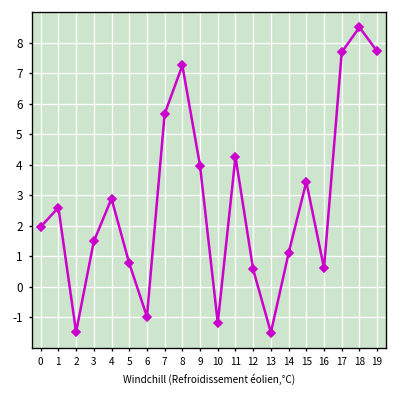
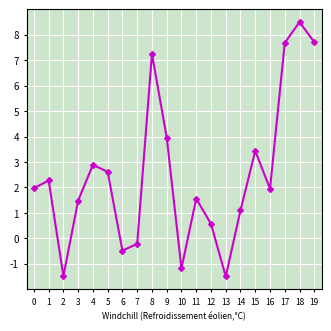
1: 2.6 -> 2.3
5: 0.8 -> 2.6
6: -1.0 -> -0.5
7: 5.7 -> -0.2
11: 4.3 -> 1.6
16: 0.6 -> 1.9
